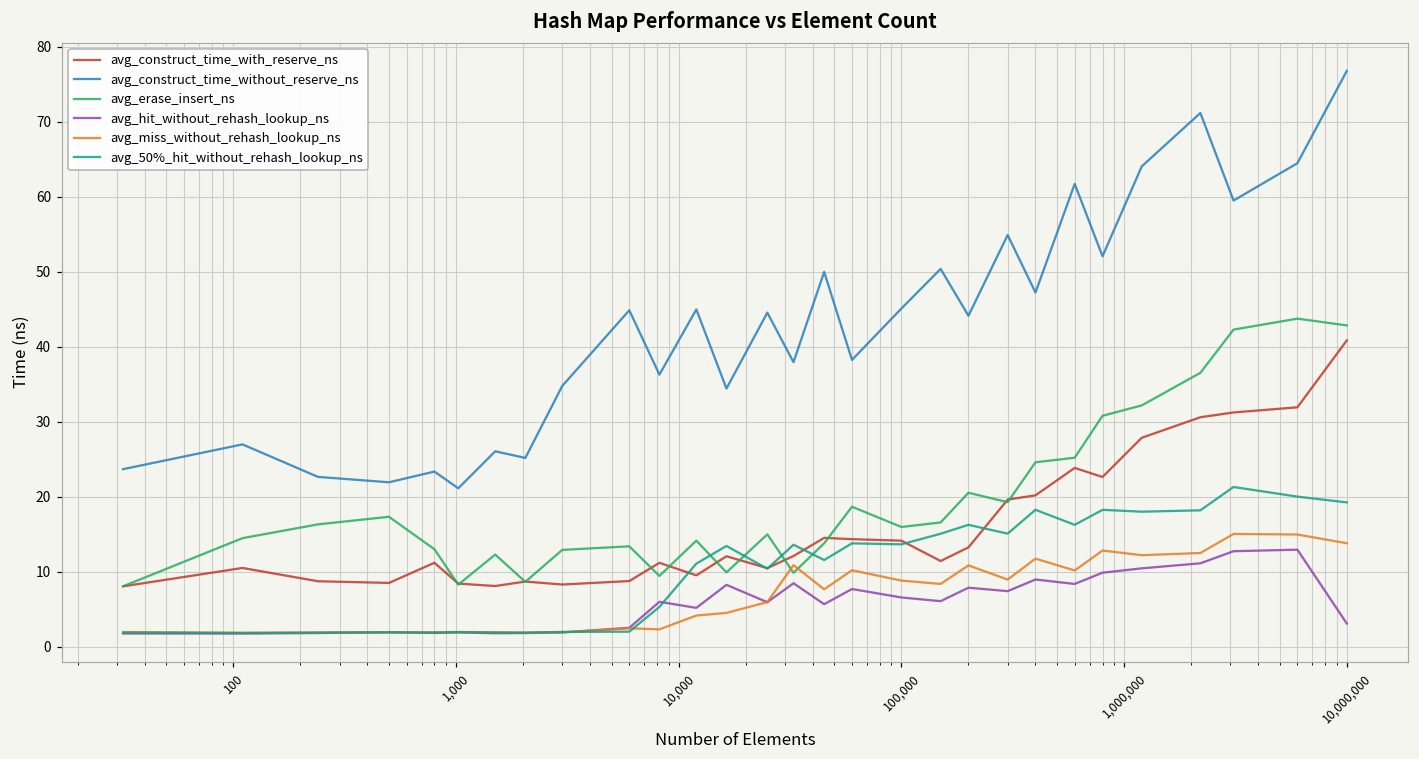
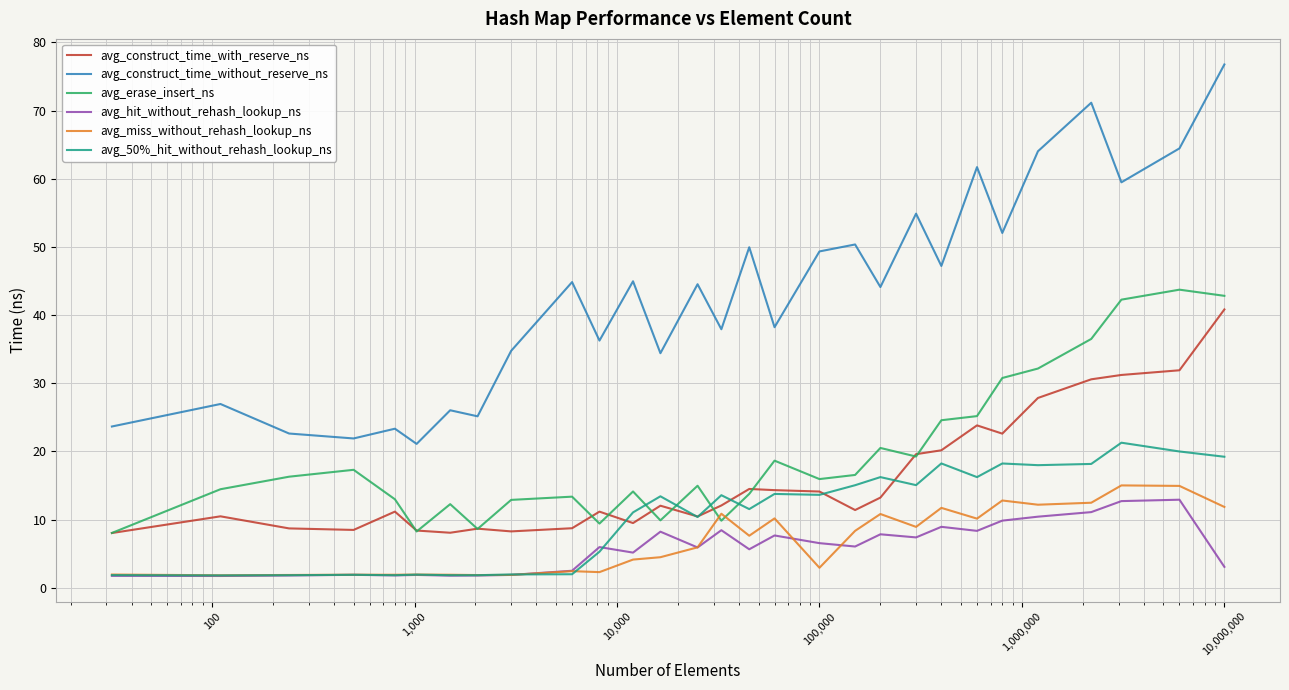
avg_construct_time_without_reserve_ns, 100,000: 45 -> 49
avg_miss_without_rehash_lookup_ns, 100,000: 9 -> 3
avg_miss_without_rehash_lookup_ns, 10,000,000: 14 -> 12
